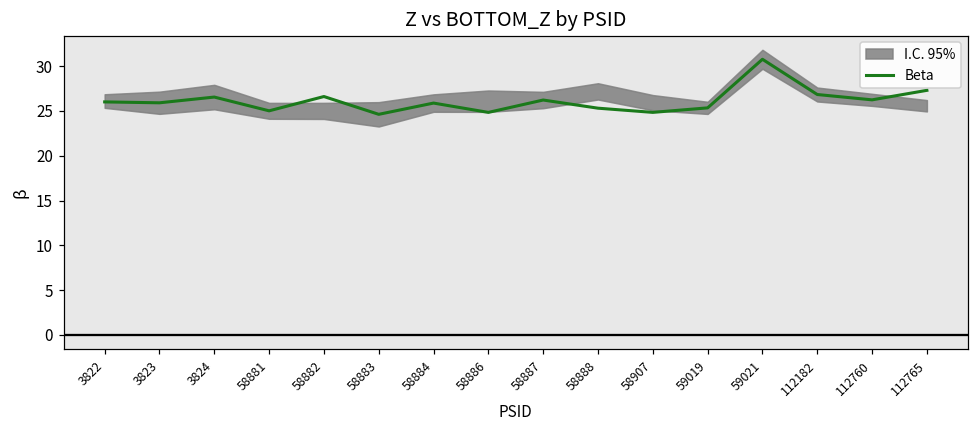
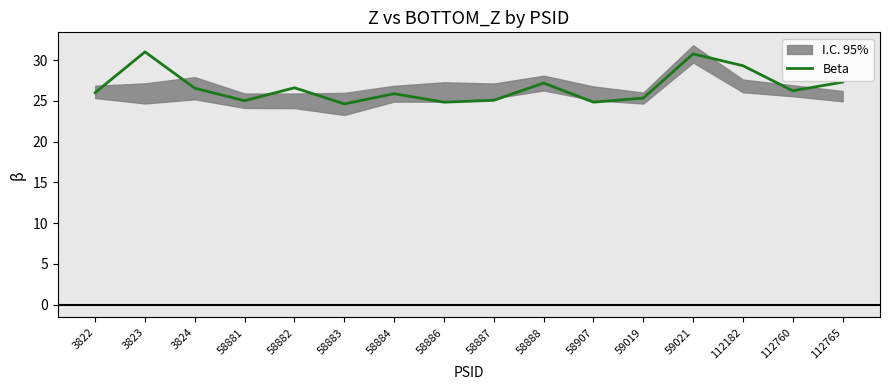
Beta, 3823: 26 -> 31
Beta, 58887: 26 -> 25
Beta, 58888: 25 -> 27
Beta, 112182: 27 -> 29
